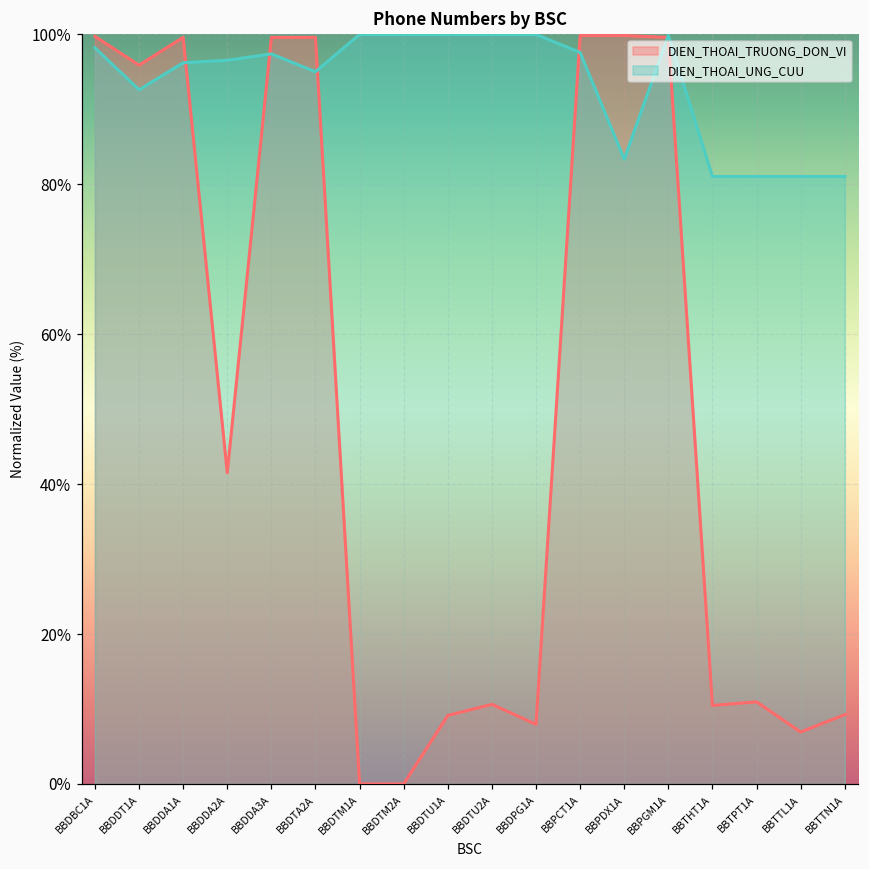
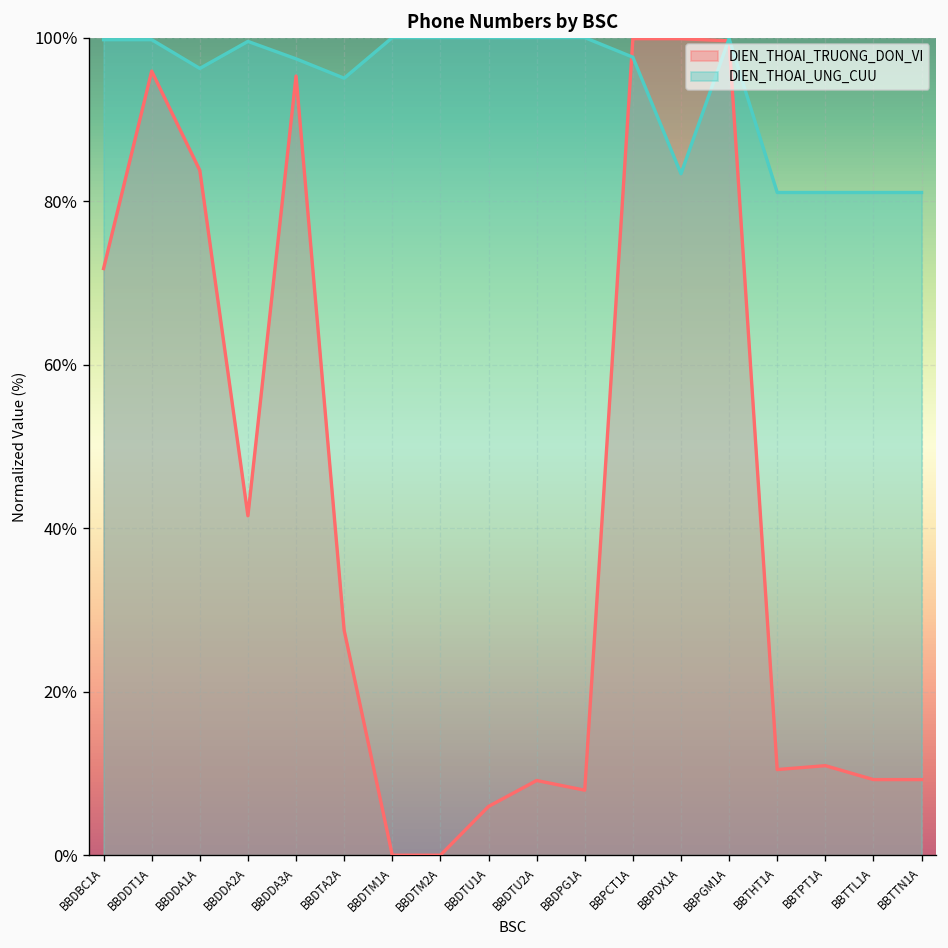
DIEN_THOAI_TRUONG_DON_VI, BBDBC1A: 100% -> 72%
DIEN_THOAI_UNG_CUU, BBDBC1A: 98% -> 100%
DIEN_THOAI_UNG_CUU, BBDDT1A: 93% -> 100%
DIEN_THOAI_TRUONG_DON_VI, BBDDA1A: 100% -> 84%
DIEN_THOAI_UNG_CUU, BBDDA2A: 97% -> 100%
DIEN_THOAI_TRUONG_DON_VI, BBDDA3A: 100% -> 95%
DIEN_THOAI_TRUONG_DON_VI, BBDTA2A: 100% -> 28%
DIEN_THOAI_TRUONG_DON_VI, BBDTU1A: 9% -> 6%
DIEN_THOAI_TRUONG_DON_VI, BBDTU2A: 11% -> 9%
DIEN_THOAI_TRUONG_DON_VI, BBTTL1A: 7% -> 9%
